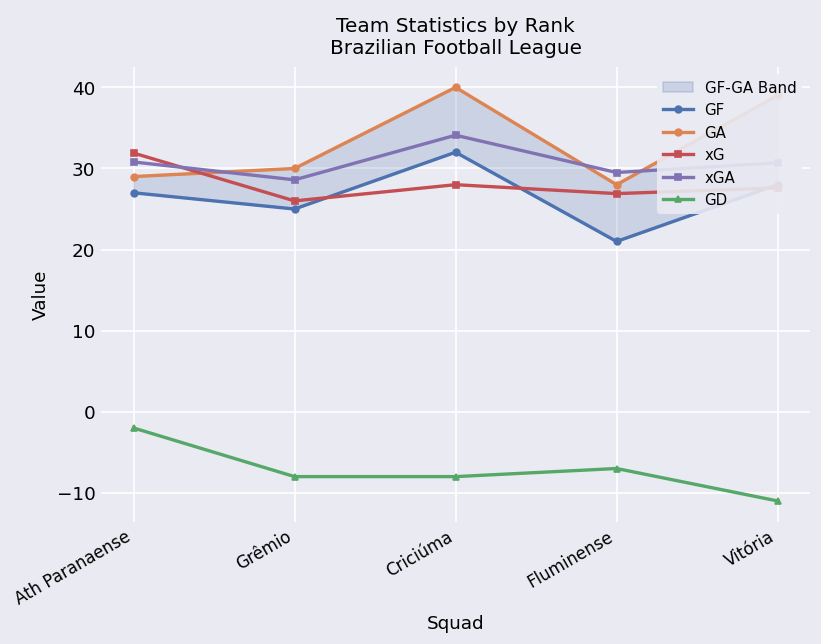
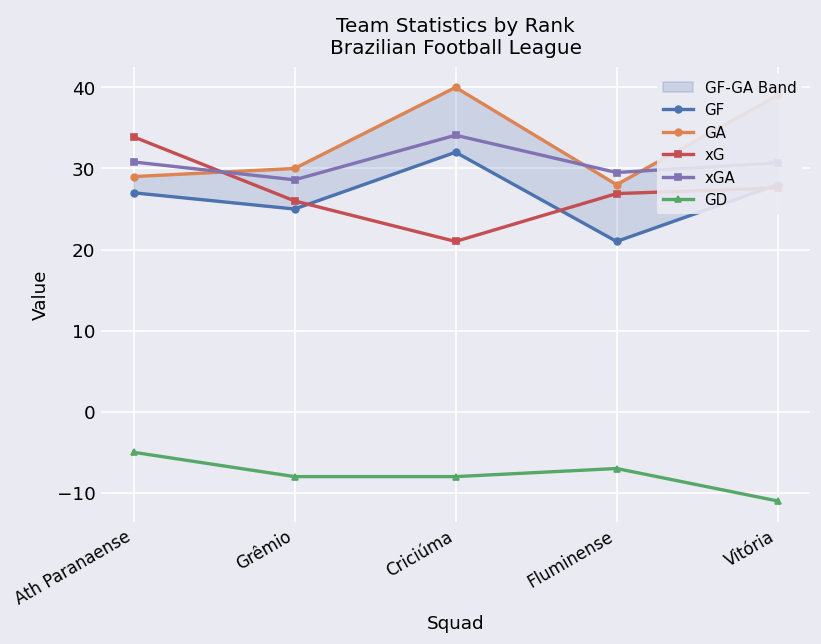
xG, Ath Paranaense: 32 -> 34
GD, Ath Paranaense: -2 -> -5
xG, Criciúma: 28 -> 21
